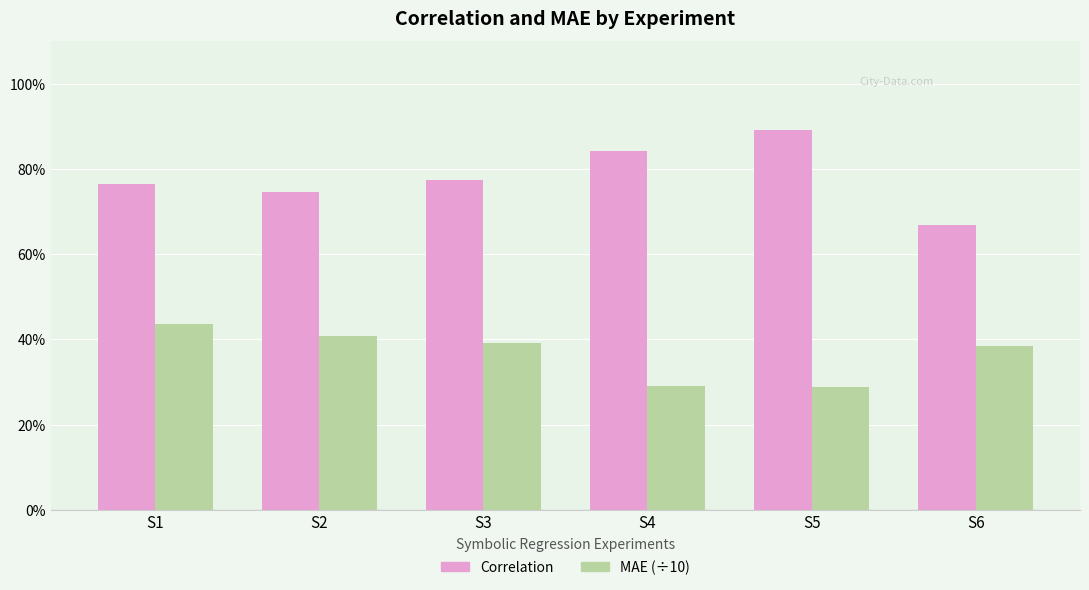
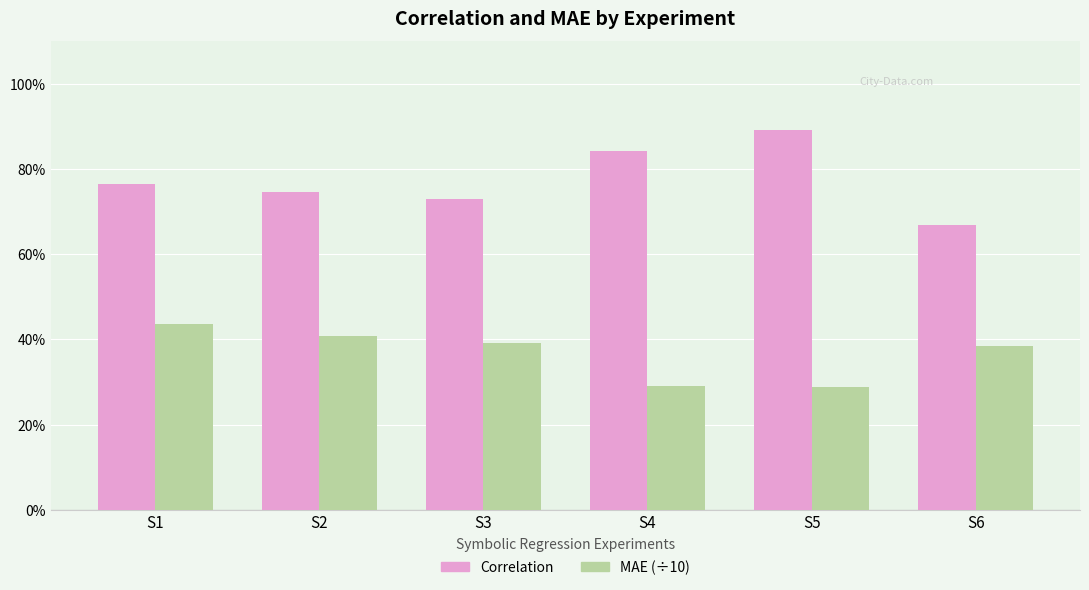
Correlation, S3: 77% -> 73%
